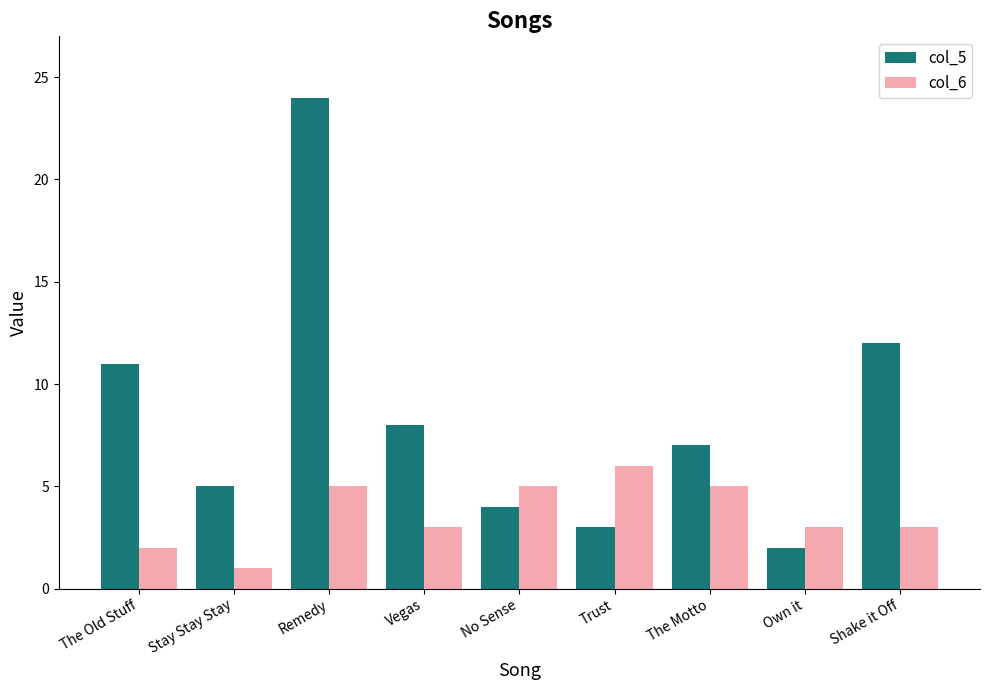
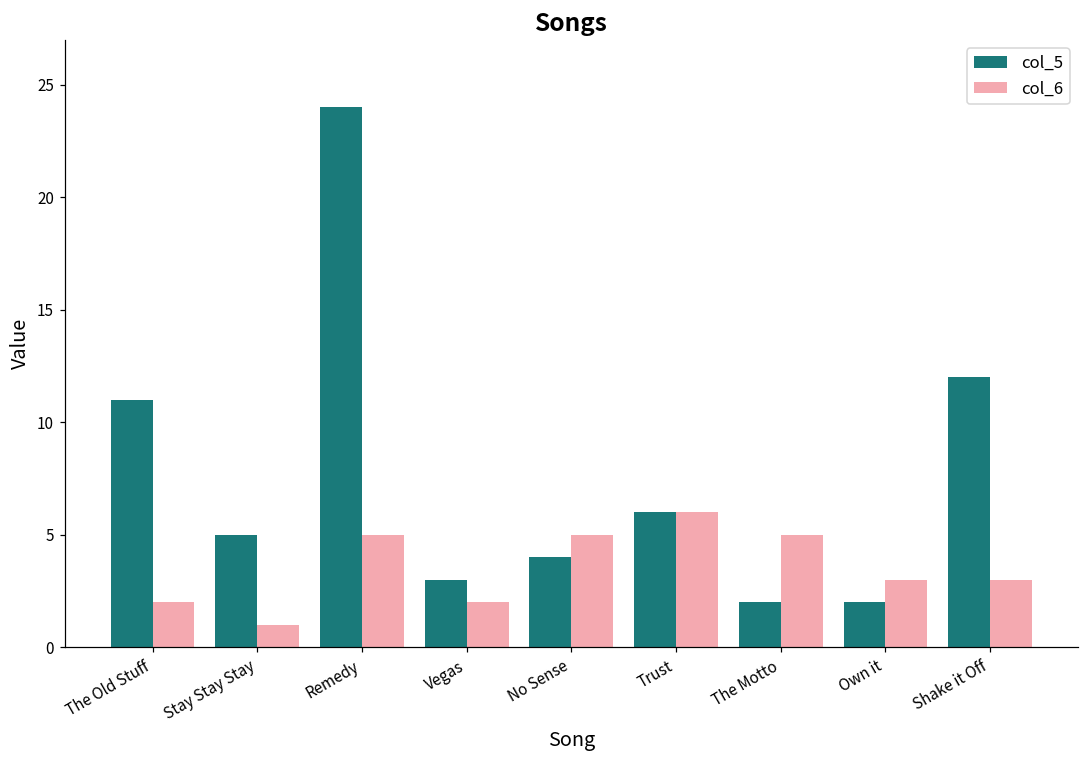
col_5, Vegas: 8 -> 3
col_6, Vegas: 3 -> 2
col_5, Trust: 3 -> 6
col_5, The Motto: 7 -> 2
